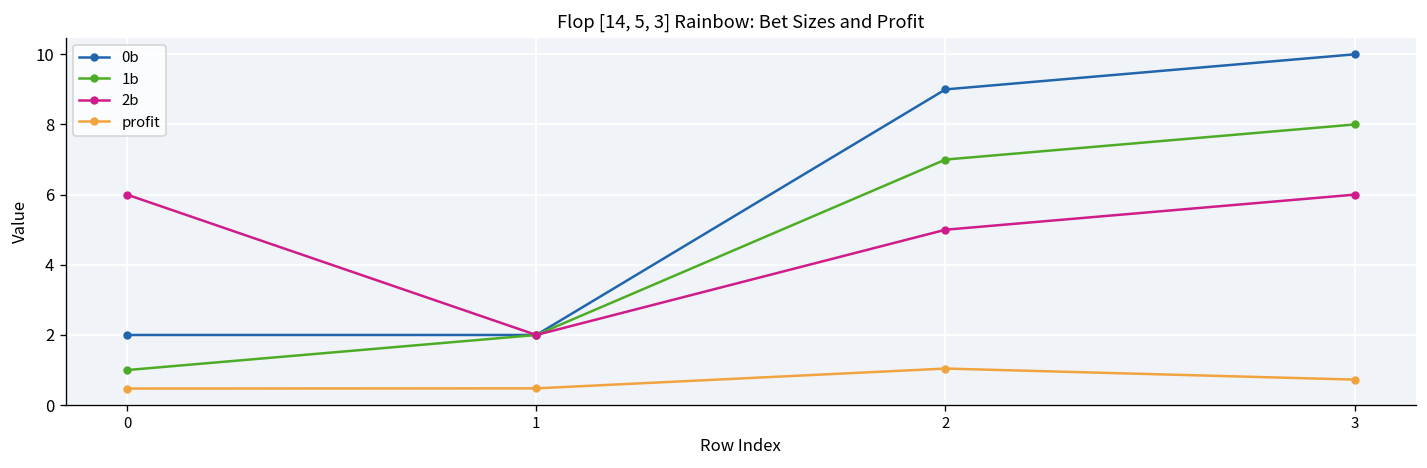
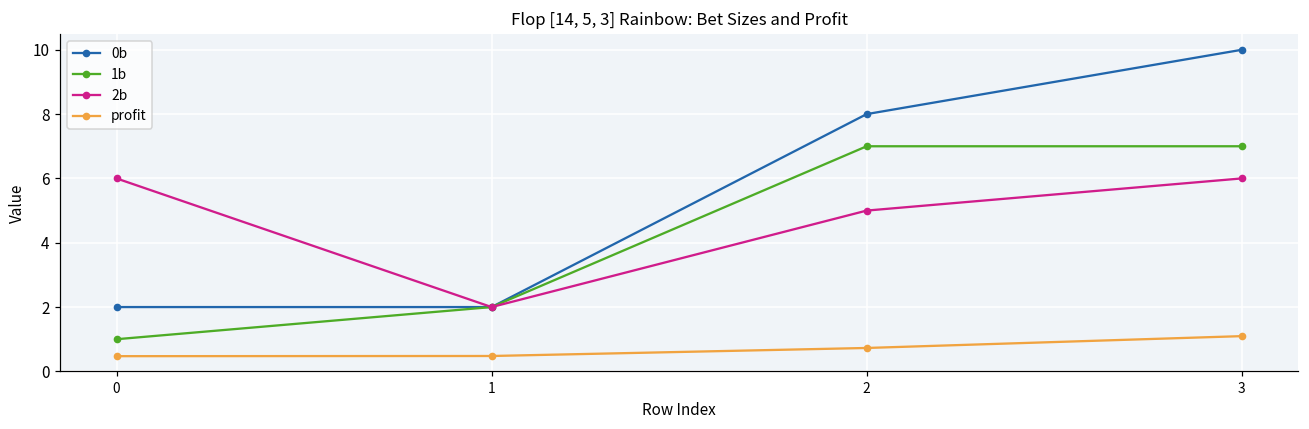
0b, 2: 9 -> 8
profit, 2: 1.0 -> 0.7
1b, 3: 8 -> 7
profit, 3: 0.7 -> 1.1
